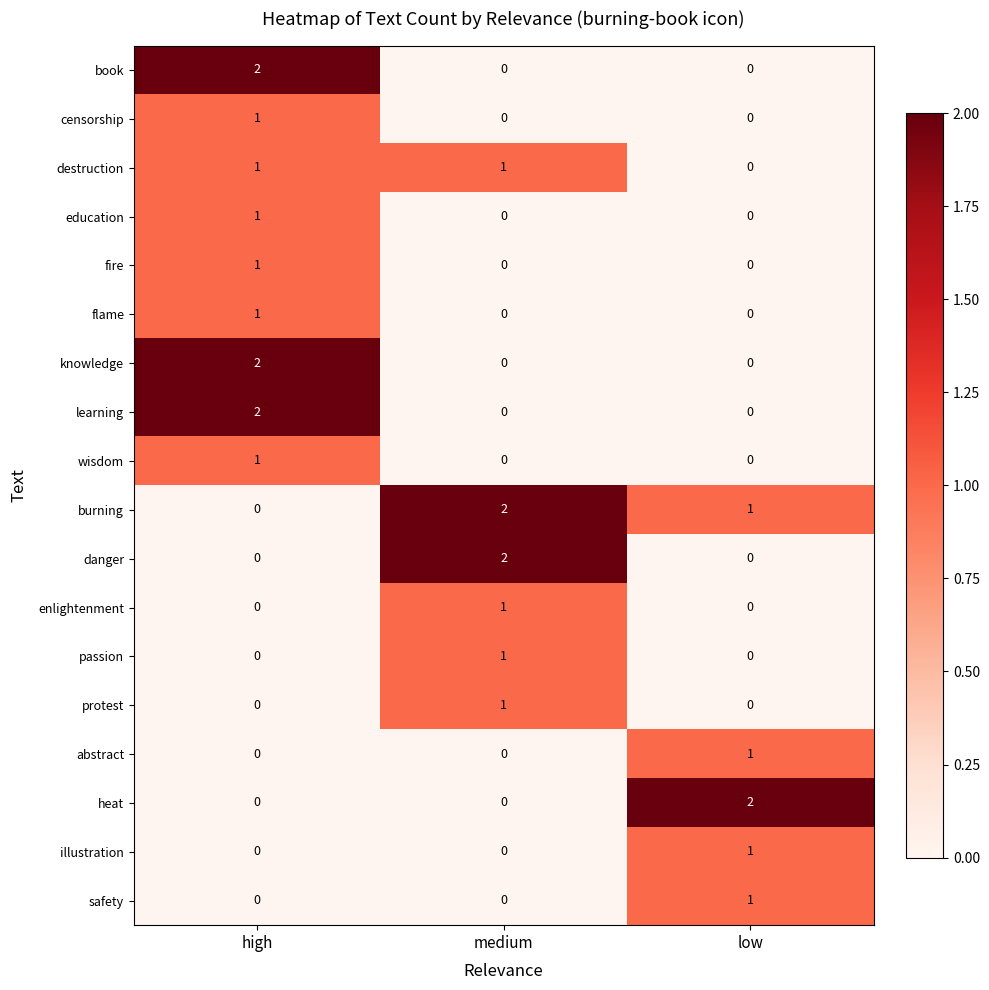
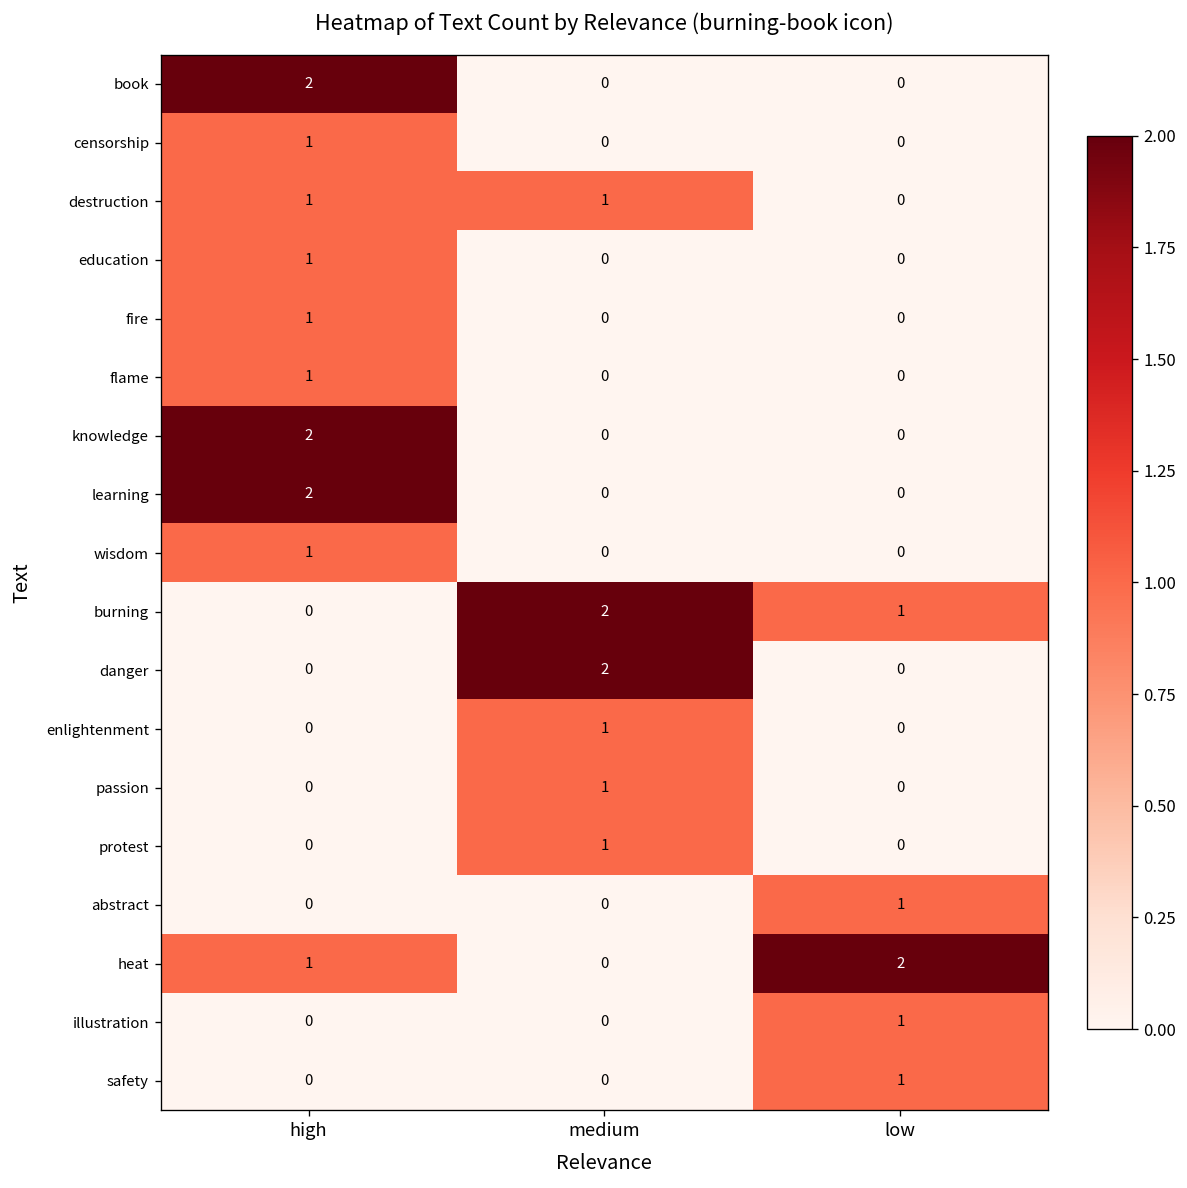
heat, high: 0 -> 1
